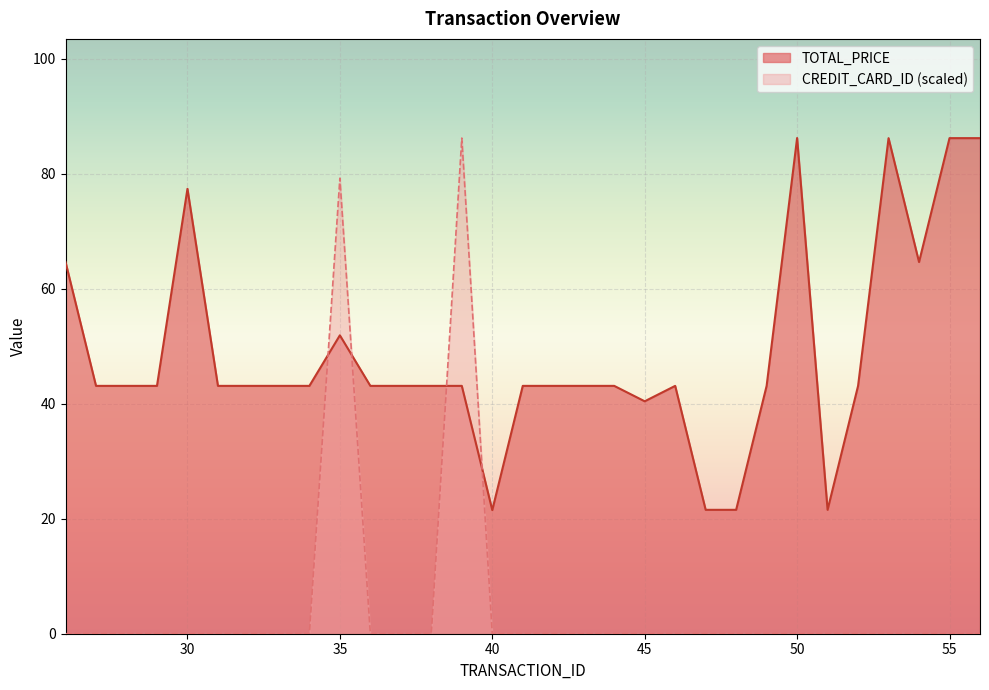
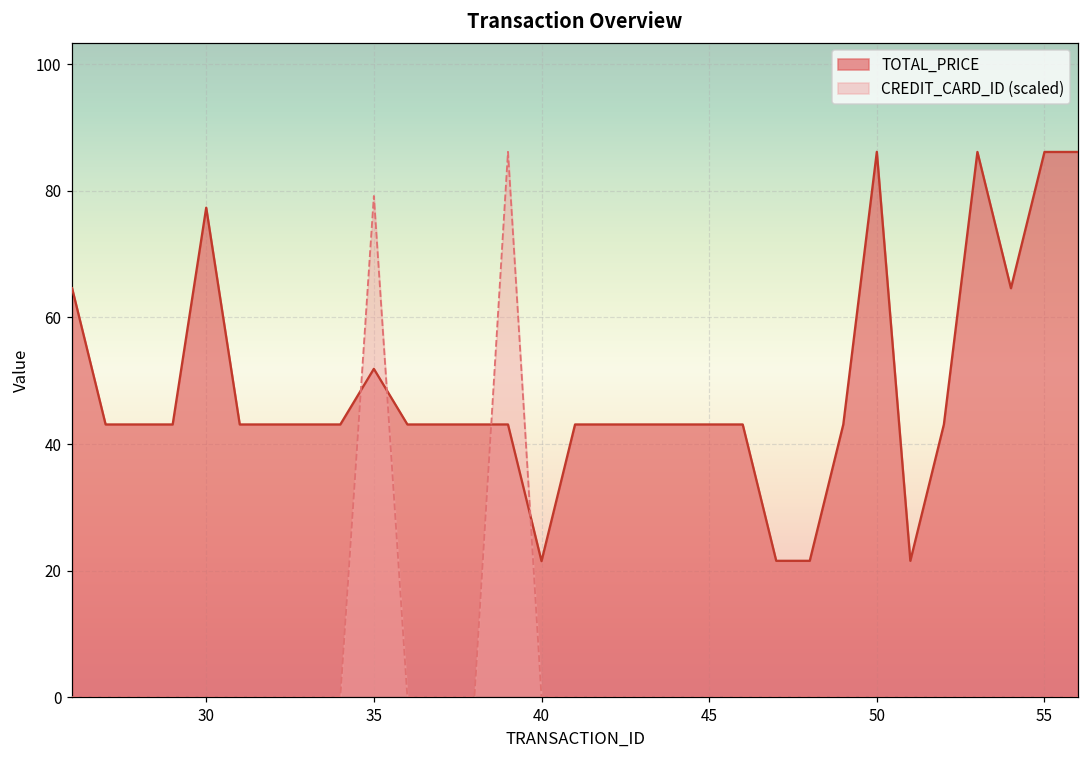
TOTAL_PRICE, 45: 40 -> 43
